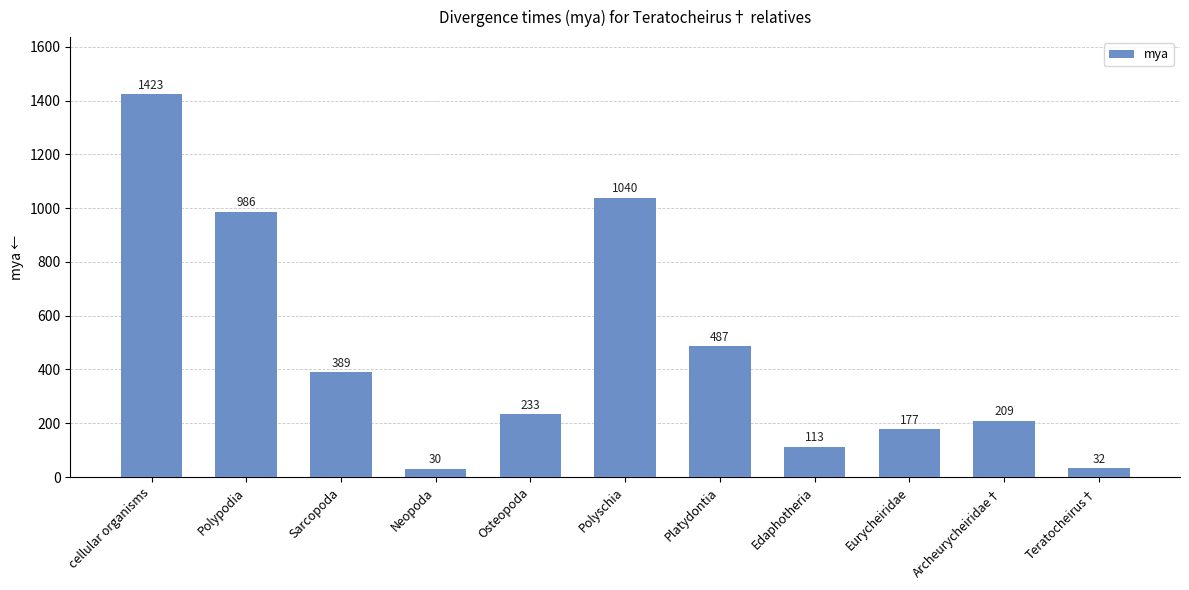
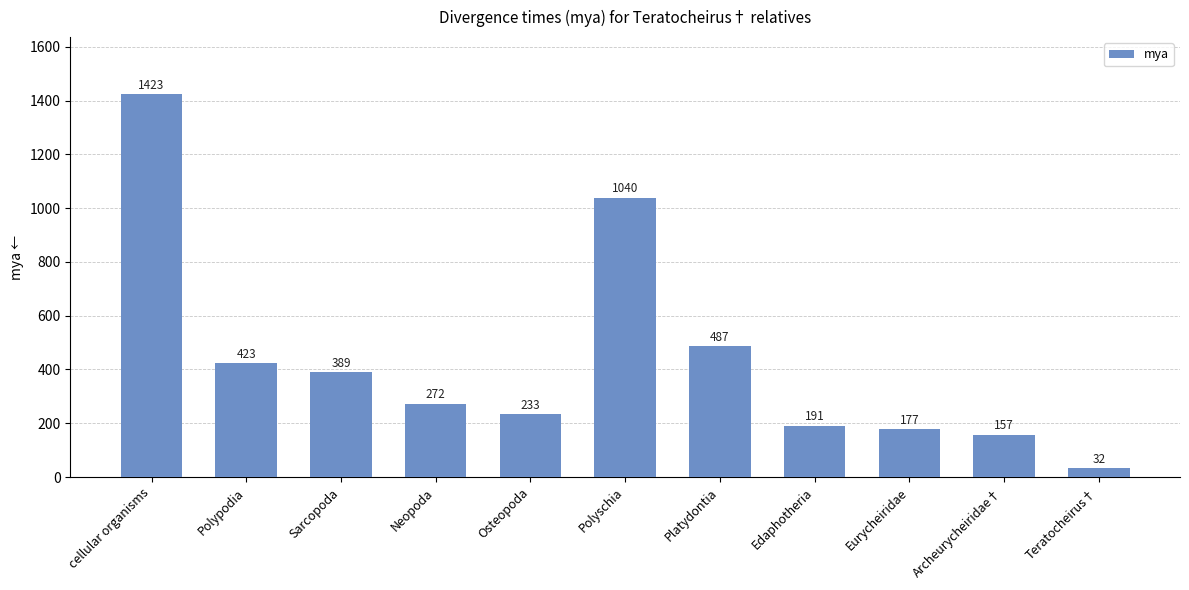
Polypodia: 986 -> 423
Neopoda: 30 -> 272
Edaphotheria: 113 -> 191
Archeurycheiridae†: 209 -> 157
